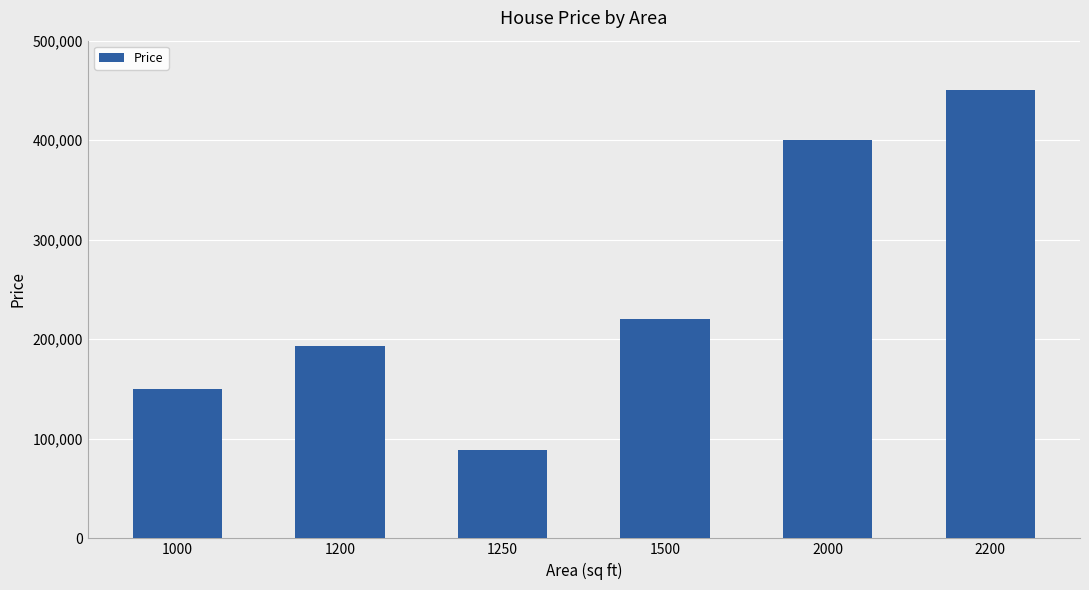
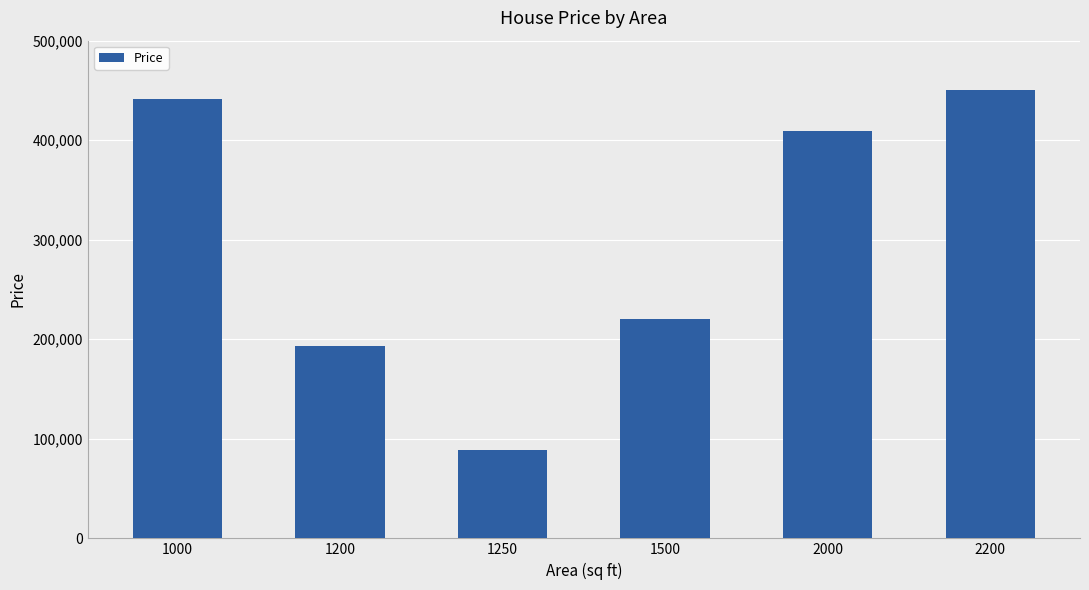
1000: 150,000 -> 440,000
2000: 400,000 -> 410,000
